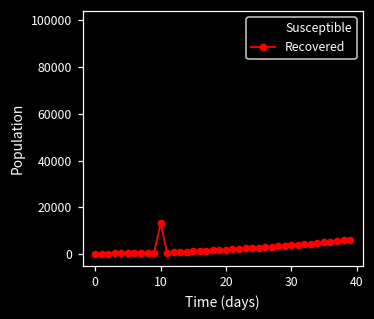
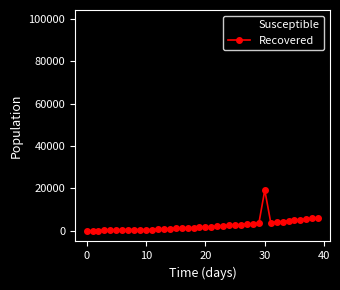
Recovered, 10: 13000 -> 1000
Recovered, 30: 4000 -> 19000
